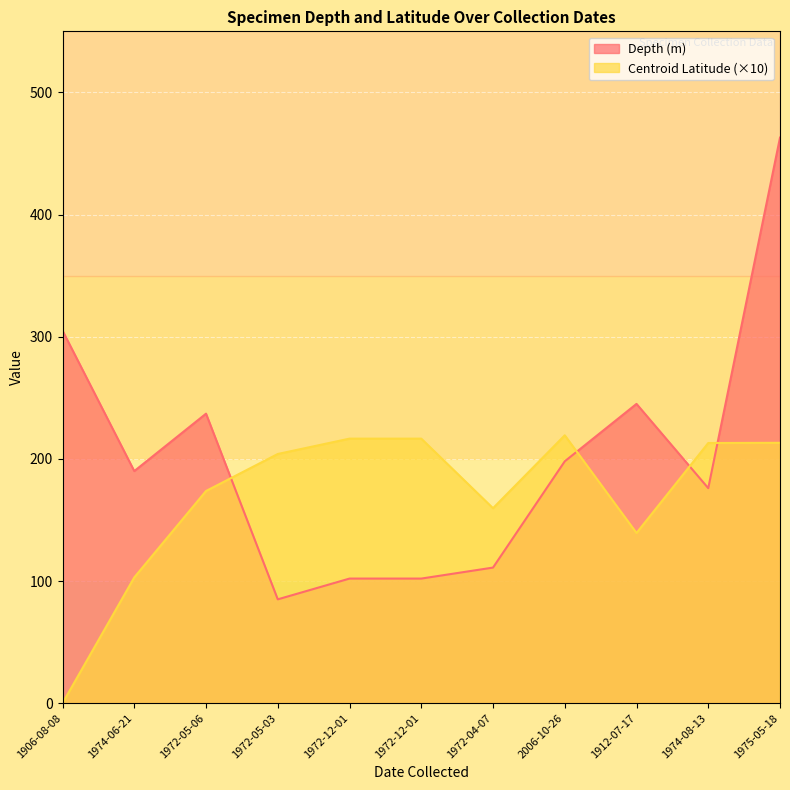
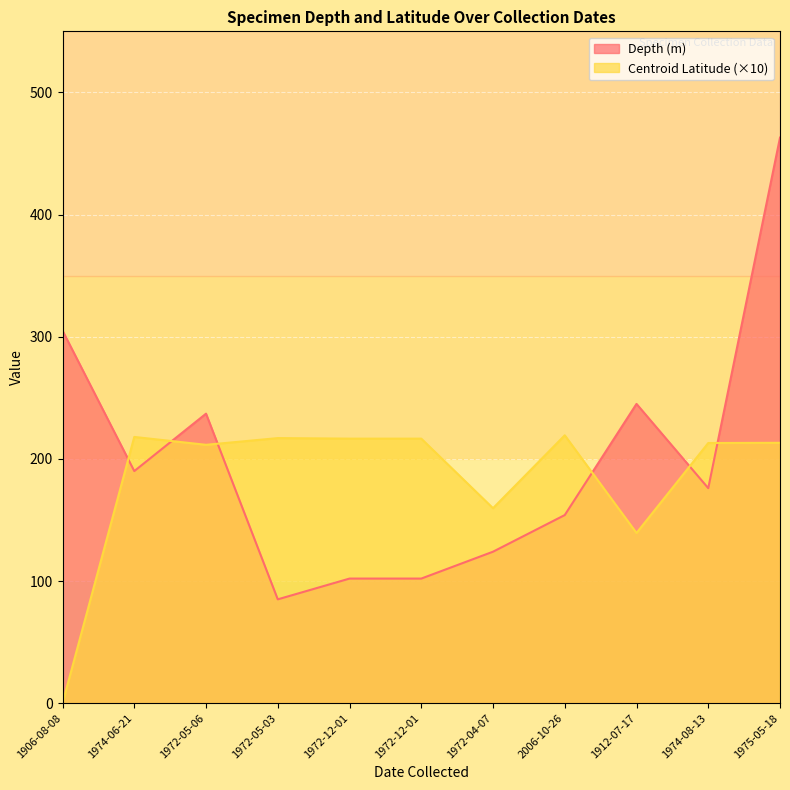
Centroid Latitude (×10), 1974-06-21: 103 -> 218
Centroid Latitude (×10), 1972-05-06: 174 -> 212
Centroid Latitude (×10), 1972-05-03: 204 -> 217
Depth (m), 1972-04-07: 111 -> 124
Depth (m), 2006-10-26: 198 -> 154
